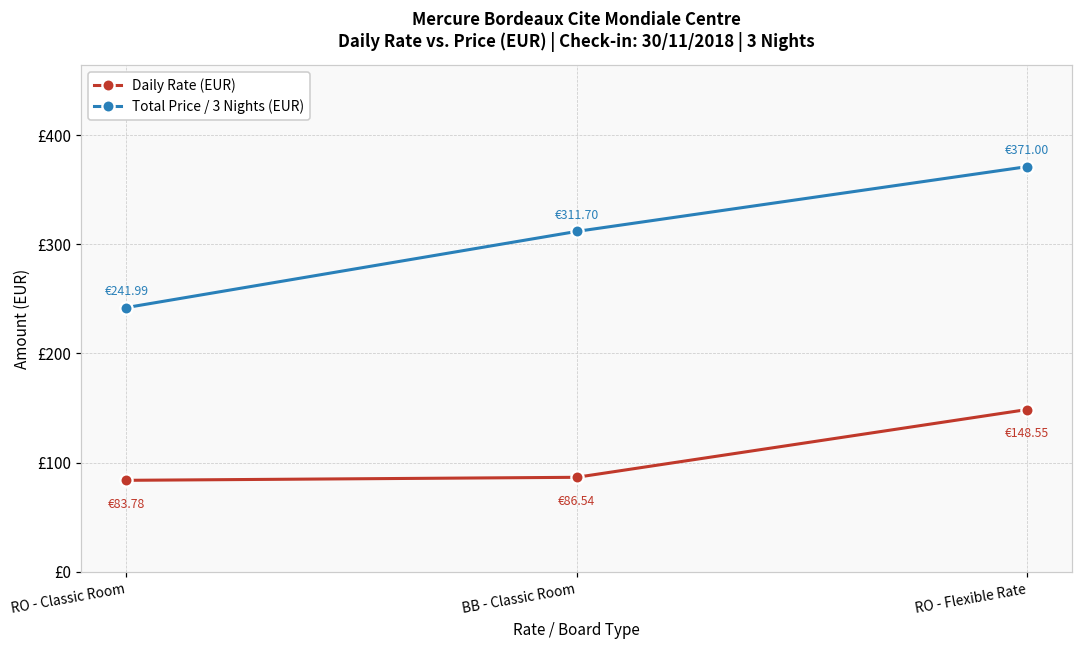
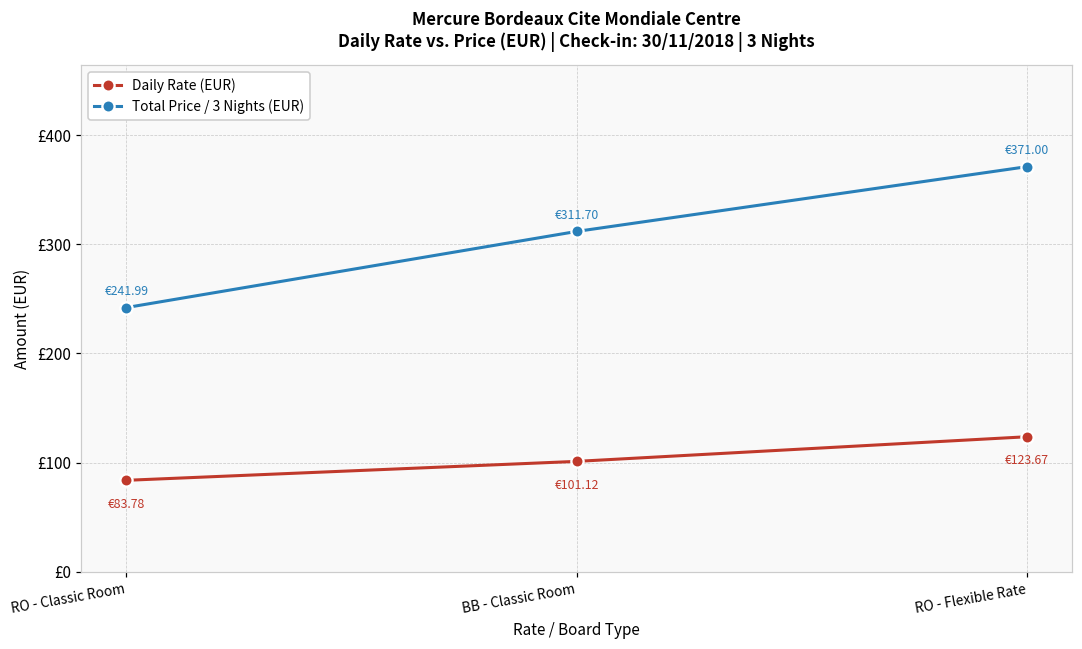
Daily Rate (EUR), BB - Classic Room: €86.54 -> €101.12
Daily Rate (EUR), RO - Flexible Rate: €148.55 -> €123.67
